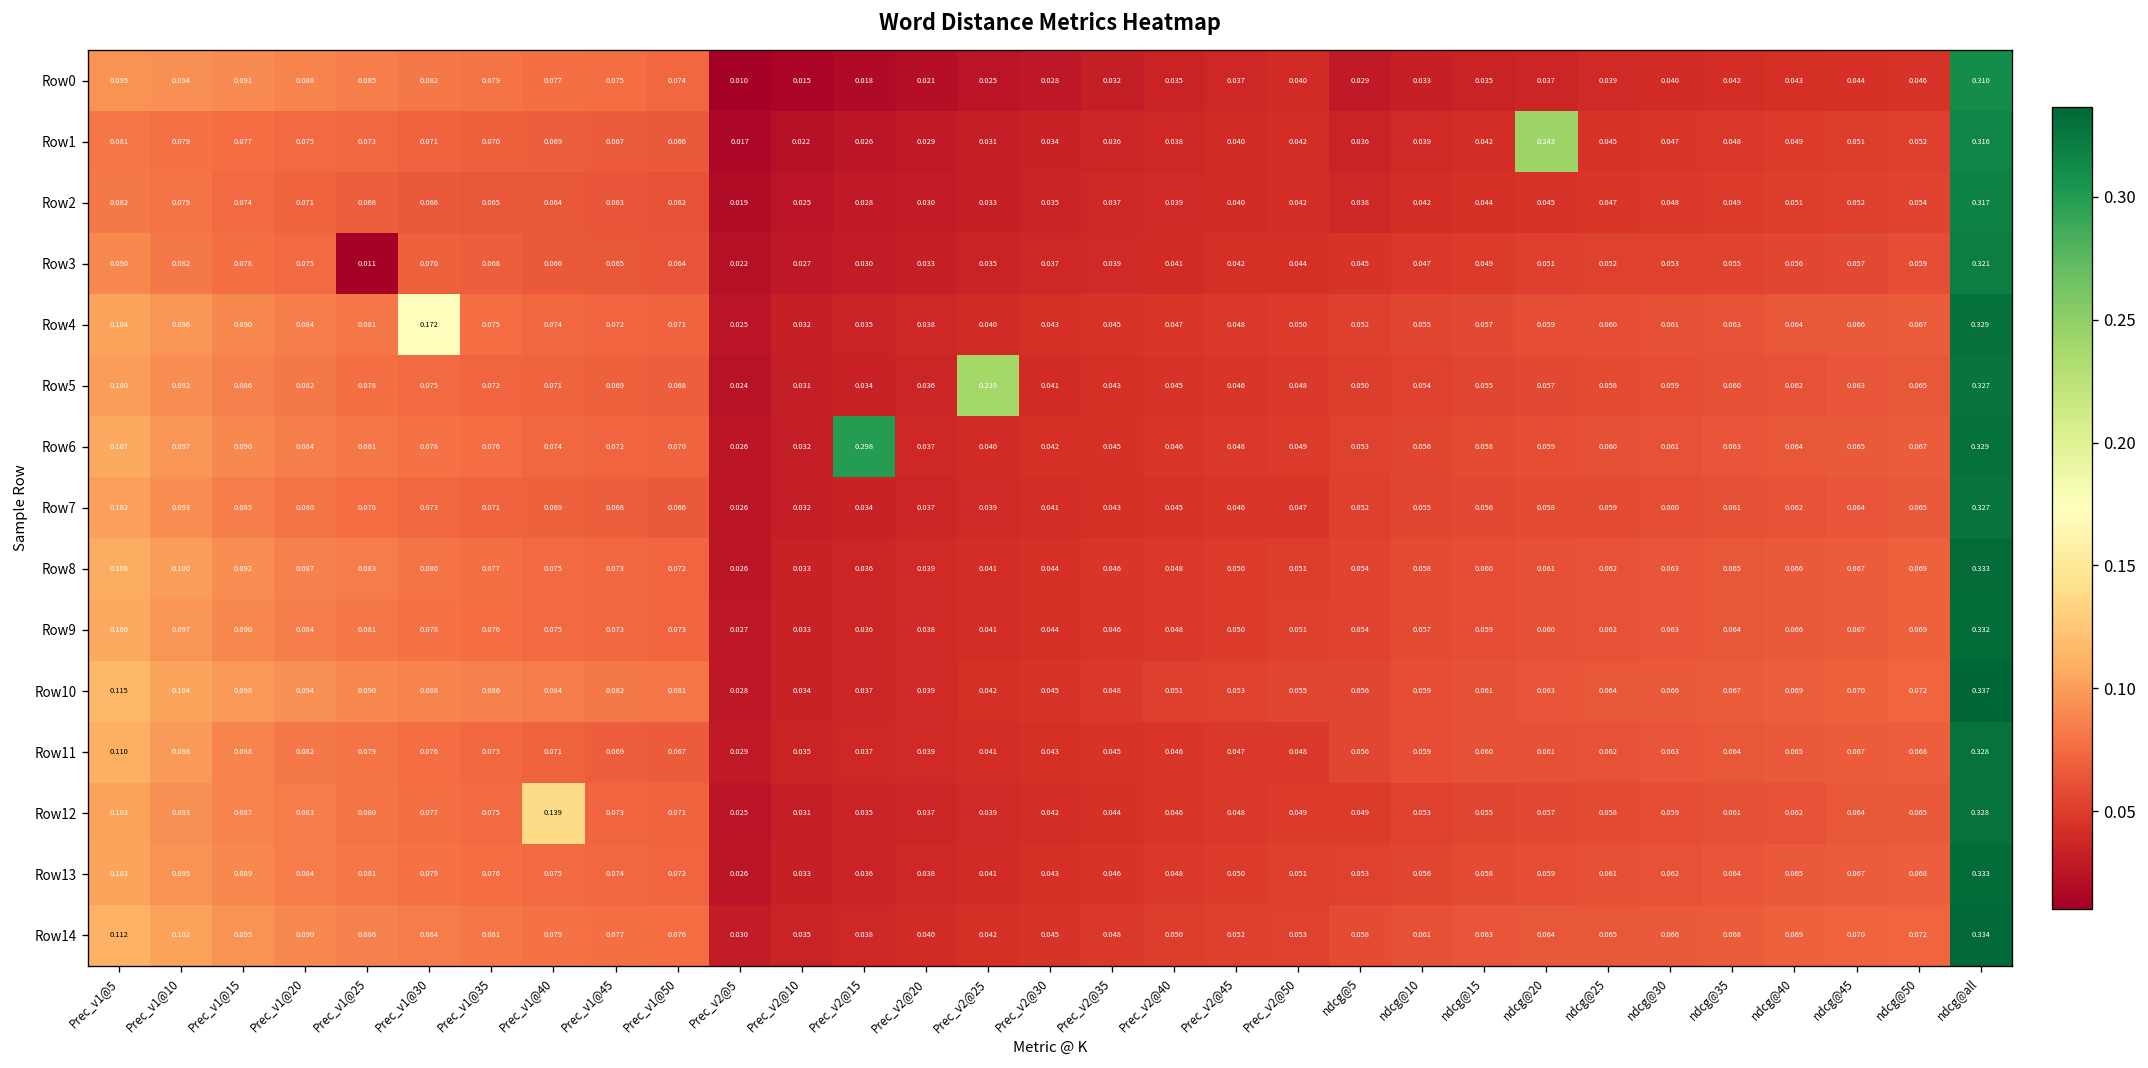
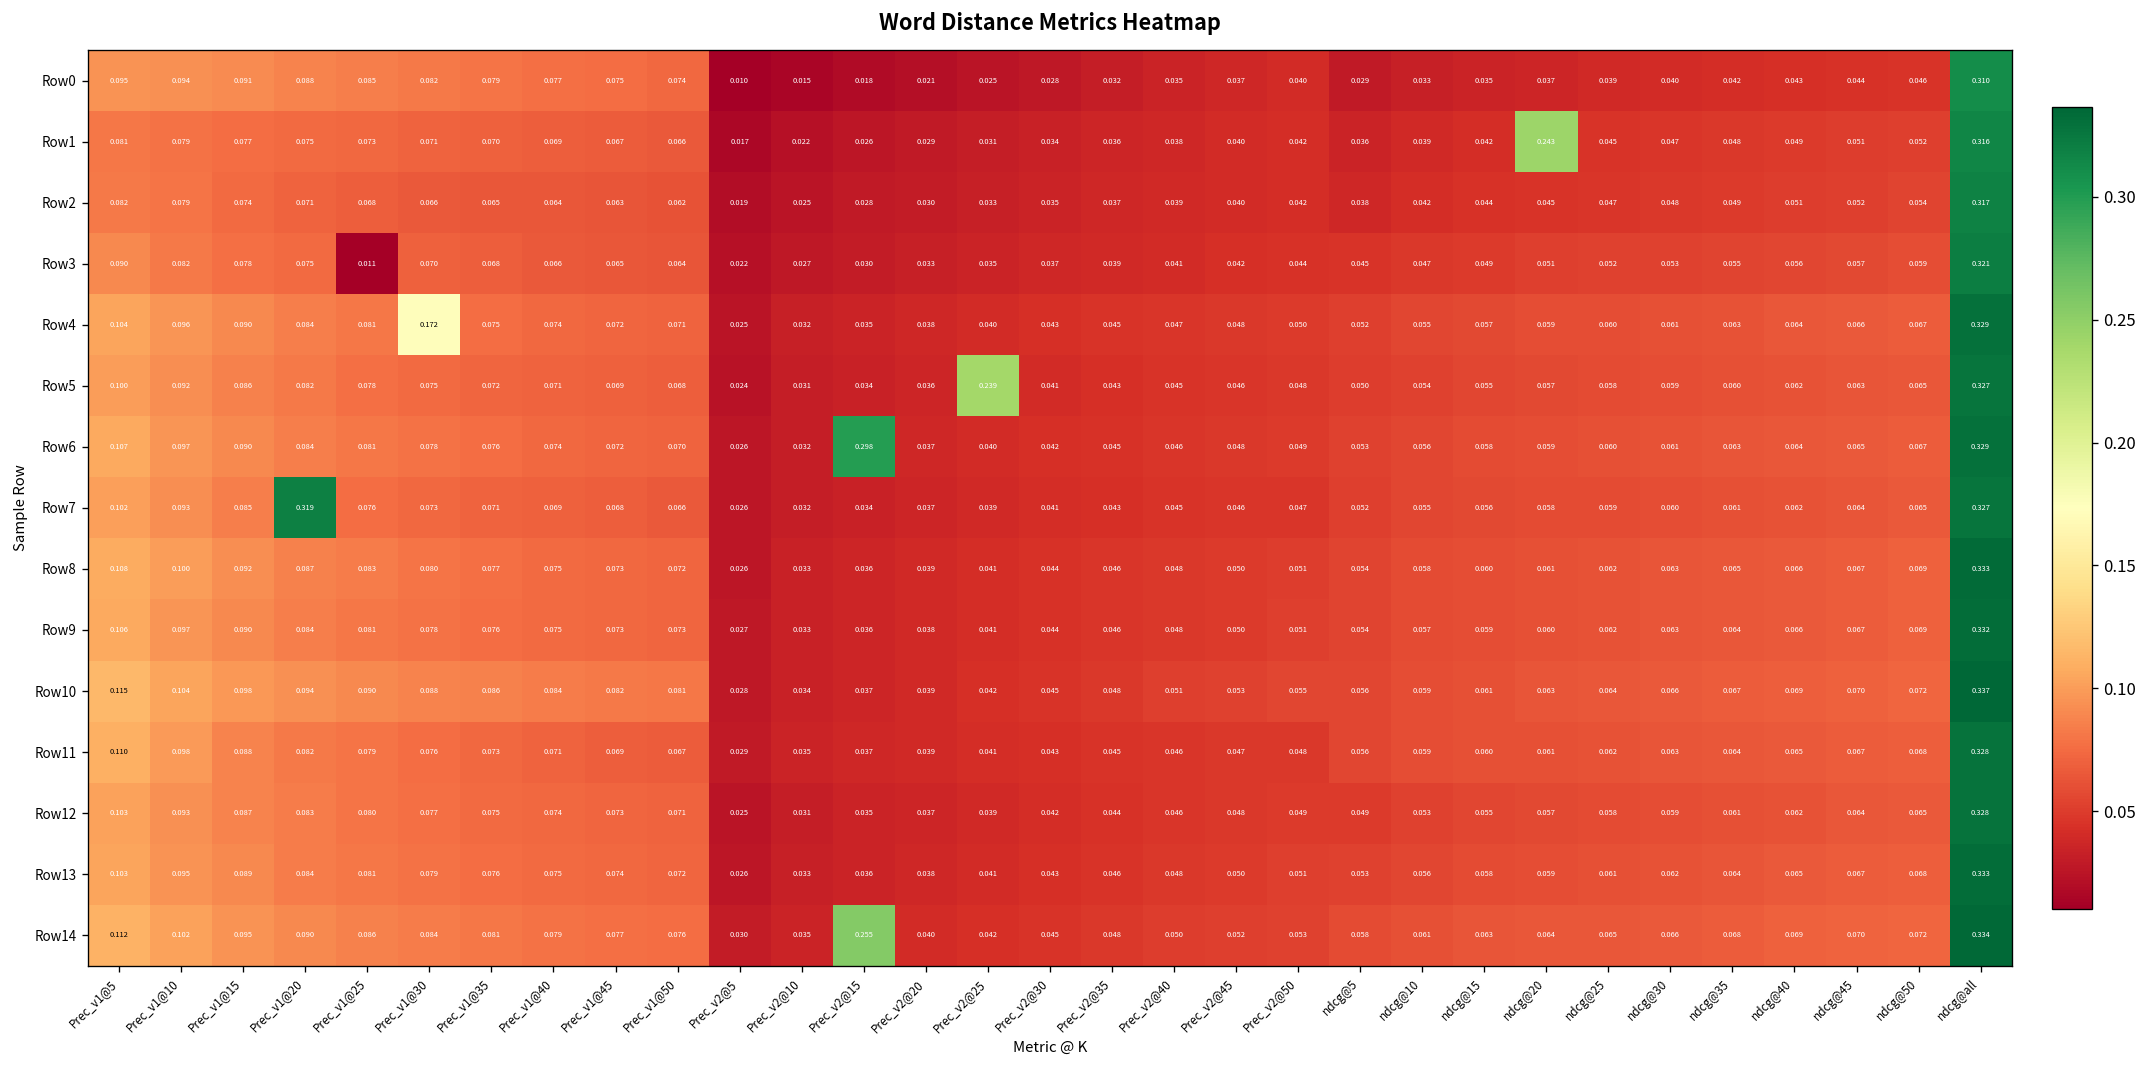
Row7, Prec_v1@20: 0.080 -> 0.319
Row12, Prec_v1@40: 0.139 -> 0.074
Row14, Prec_v2@15: 0.038 -> 0.255
